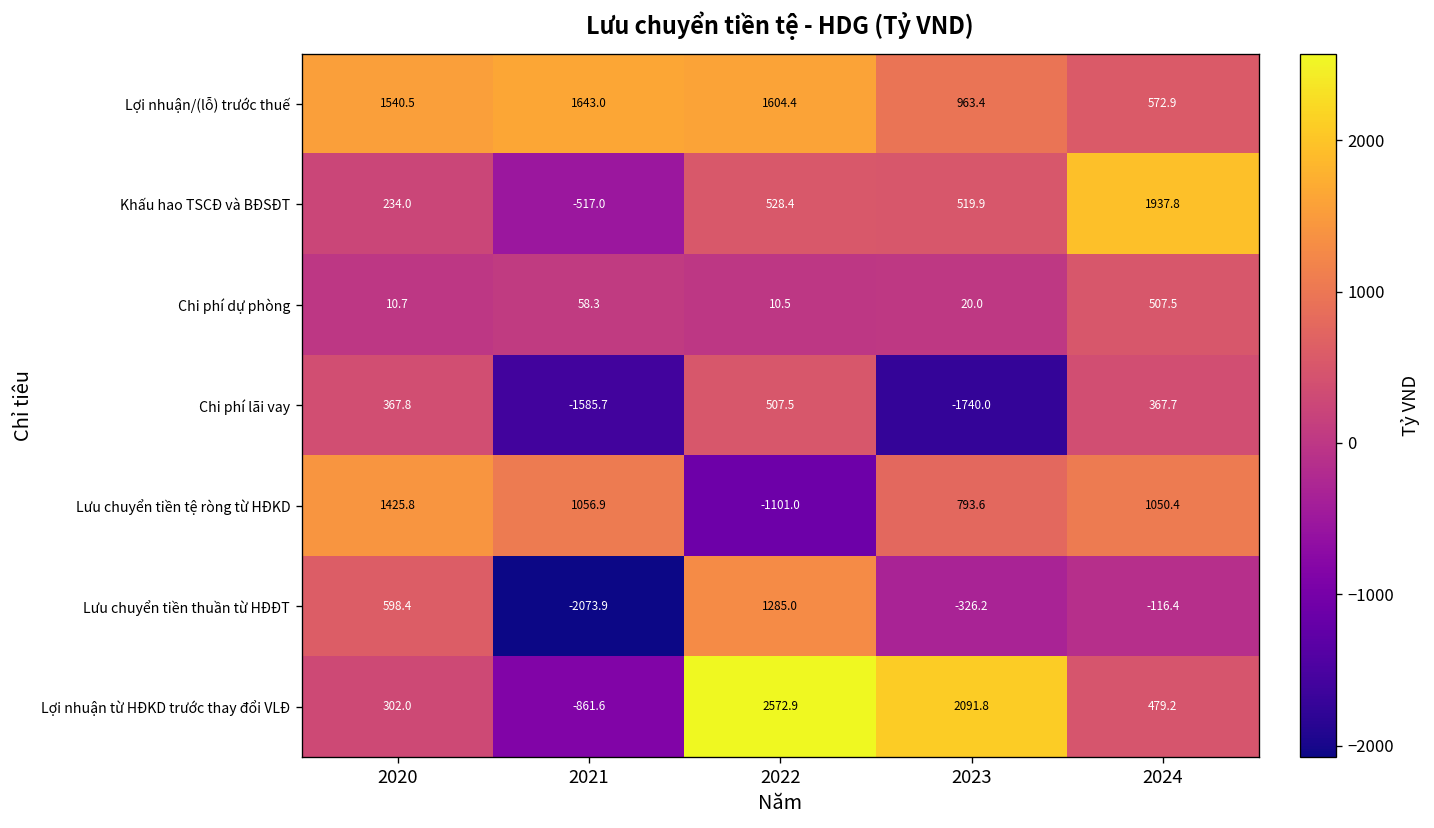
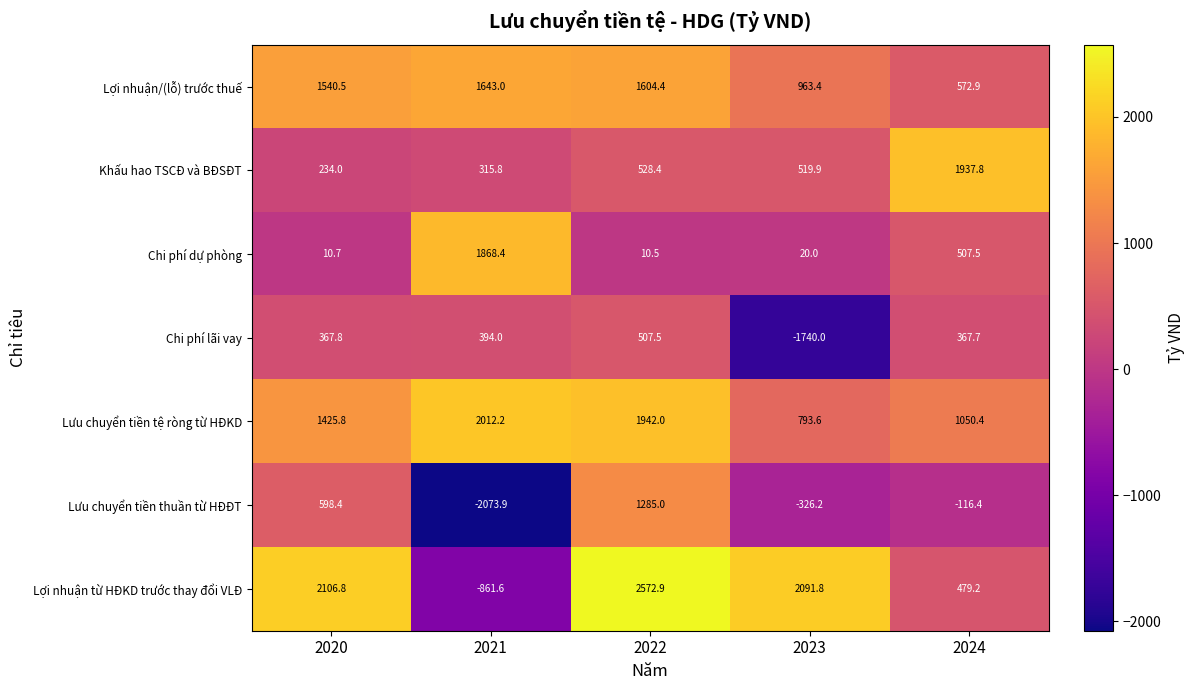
Khấu hao TSCĐ và BĐSĐT, 2021: -517.0 -> 315.8
Chi phí dự phòng, 2021: 58.3 -> 1868.4
Chi phí lãi vay, 2021: -1585.7 -> 394.0
Lưu chuyển tiền tệ ròng từ HĐKD, 2021: 1056.9 -> 2012.2
Lưu chuyển tiền tệ ròng từ HĐKD, 2022: -1101.0 -> 1942.0
Lợi nhuận từ HĐKD trước thay đổi VLĐ, 2020: 302.0 -> 2106.8
